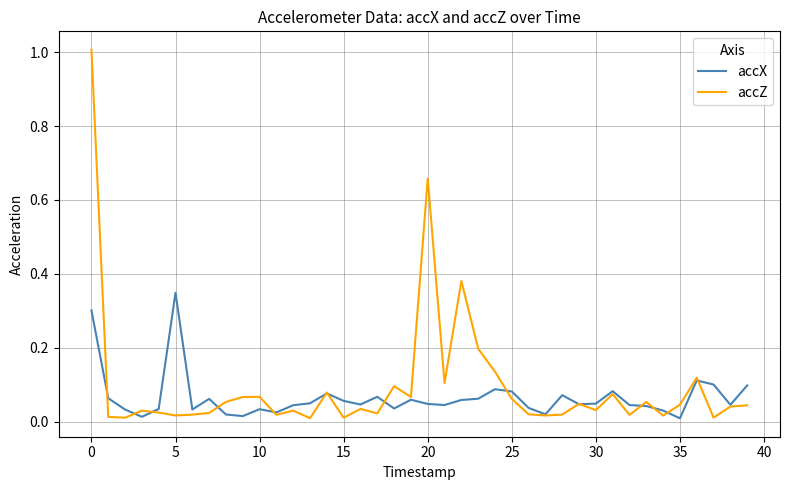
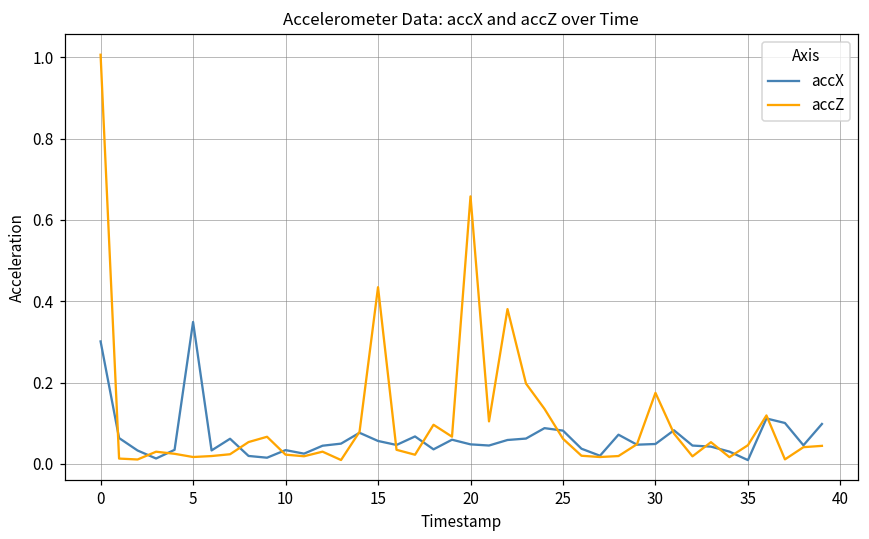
accZ, 10: 0.07 -> 0.02
accZ, 15: 0.01 -> 0.43
accZ, 30: 0.03 -> 0.17
